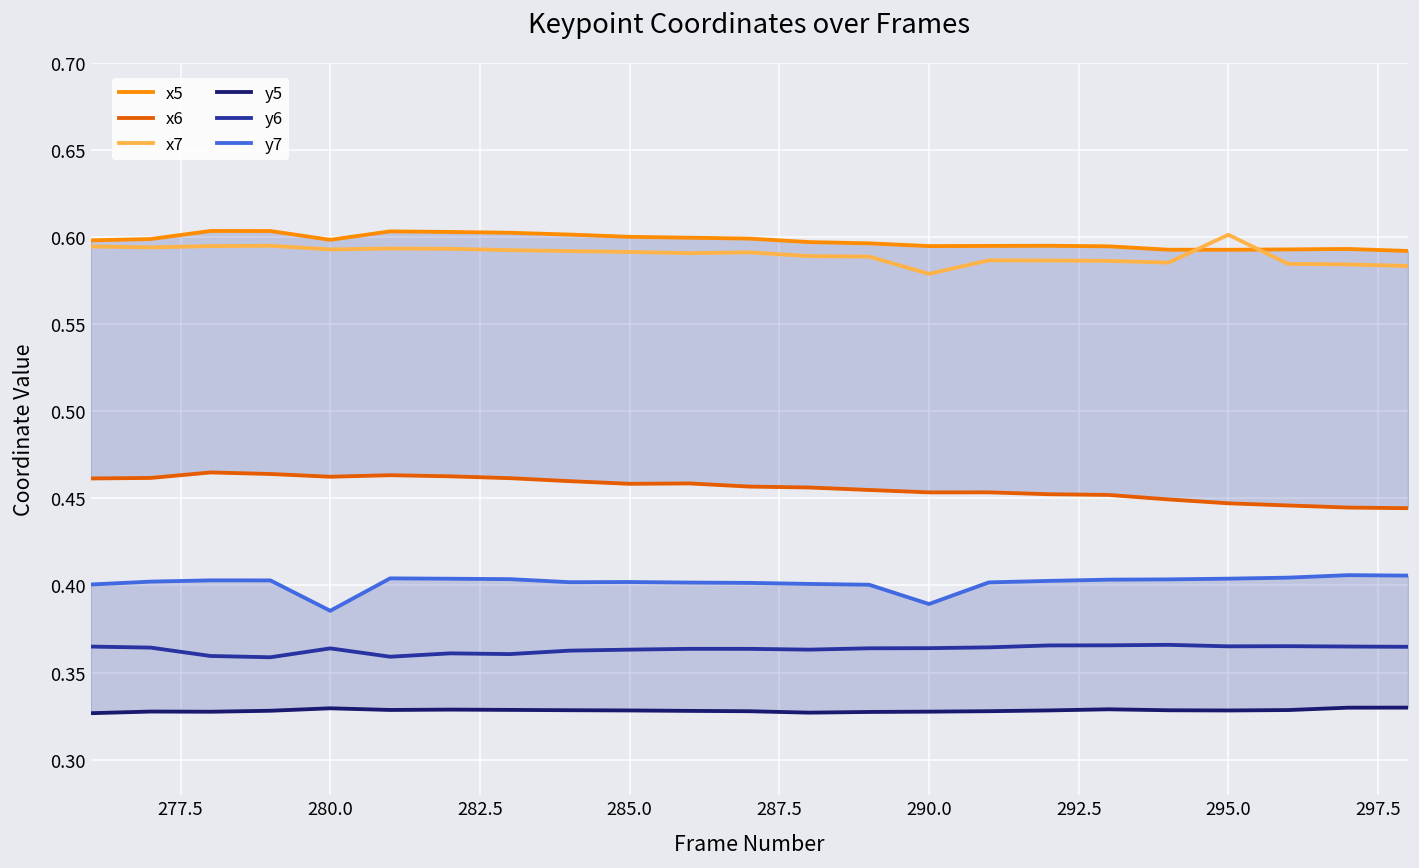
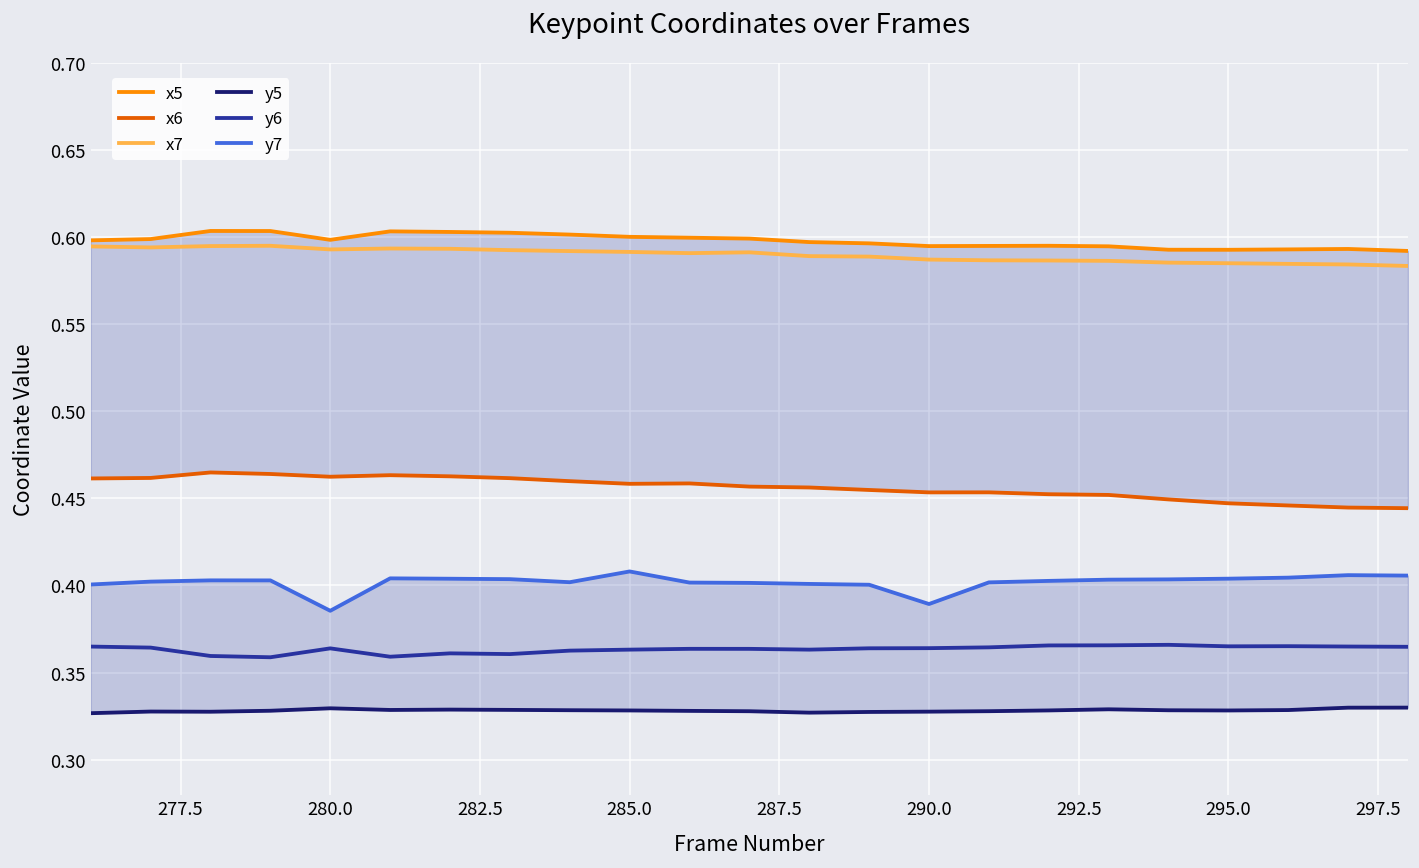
y7, 285.0: 0.402 -> 0.408
x7, 290.0: 0.579 -> 0.587
x7, 295.0: 0.601 -> 0.585
